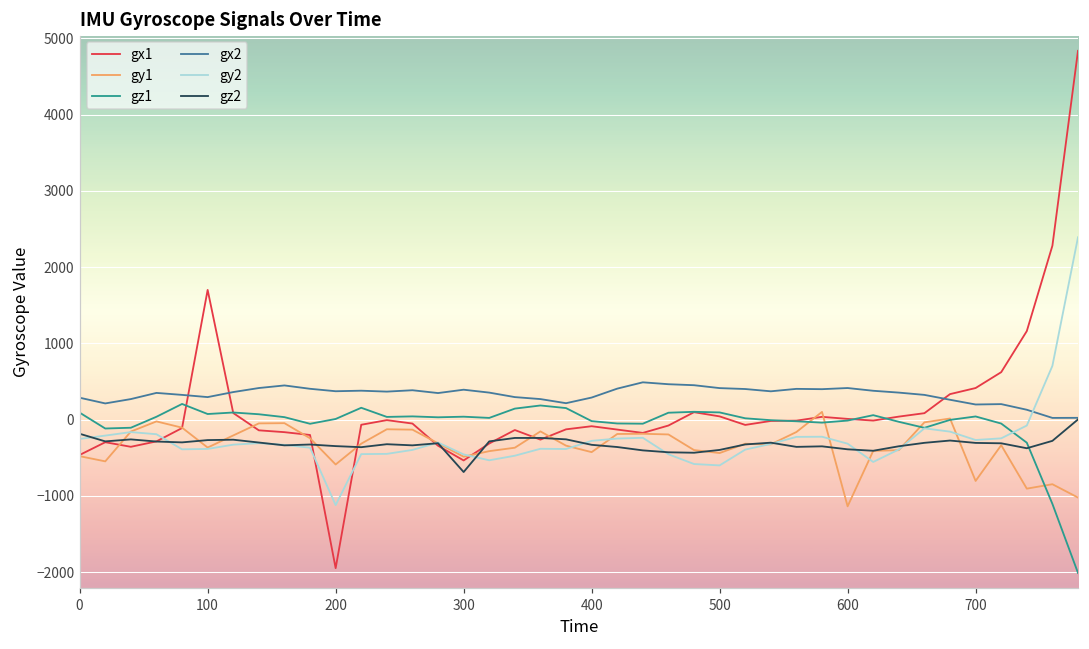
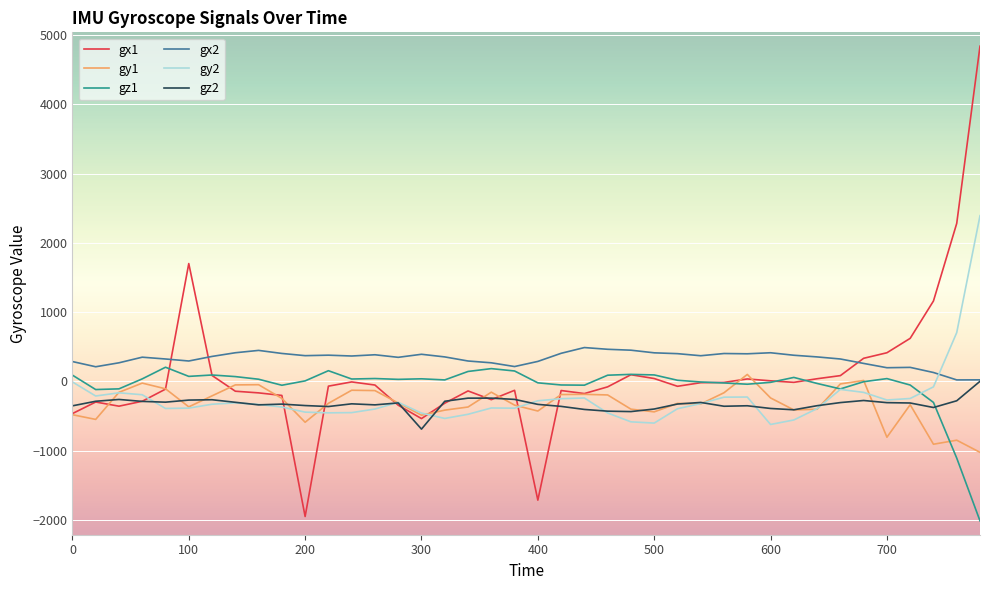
gy2, 0: -300 -> 0
gz2, 0: -200 -> -400
gy2, 200: -1100 -> -400
gx1, 400: -100 -> -1700
gy1, 600: -1100 -> -200
gy2, 600: -300 -> -600
